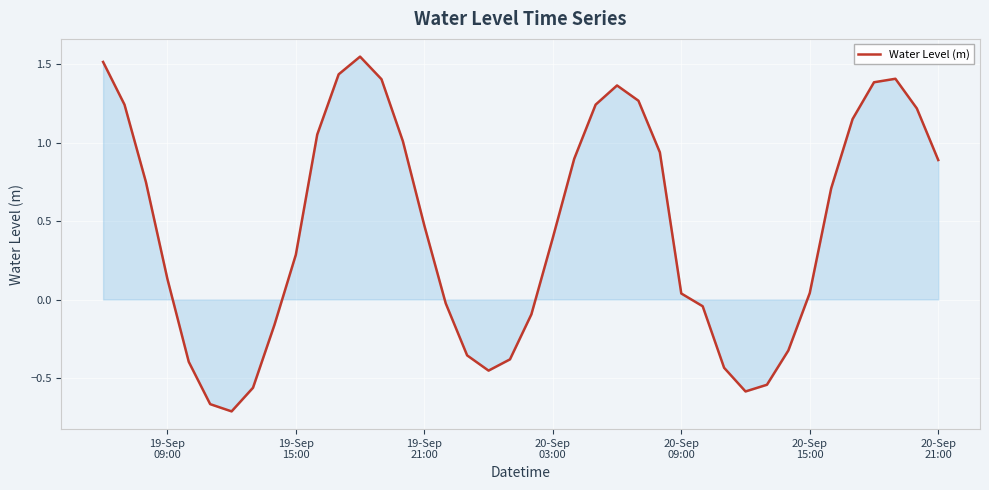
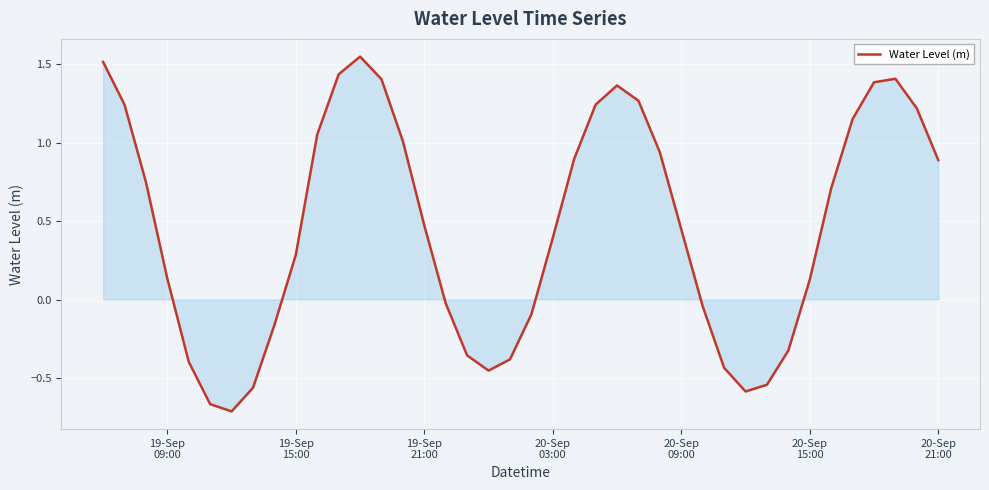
Water Level (m), 20-Sep 09:00: 0.04 -> 0.45
Water Level (m), 20-Sep 15:00: 0.04 -> 0.13
